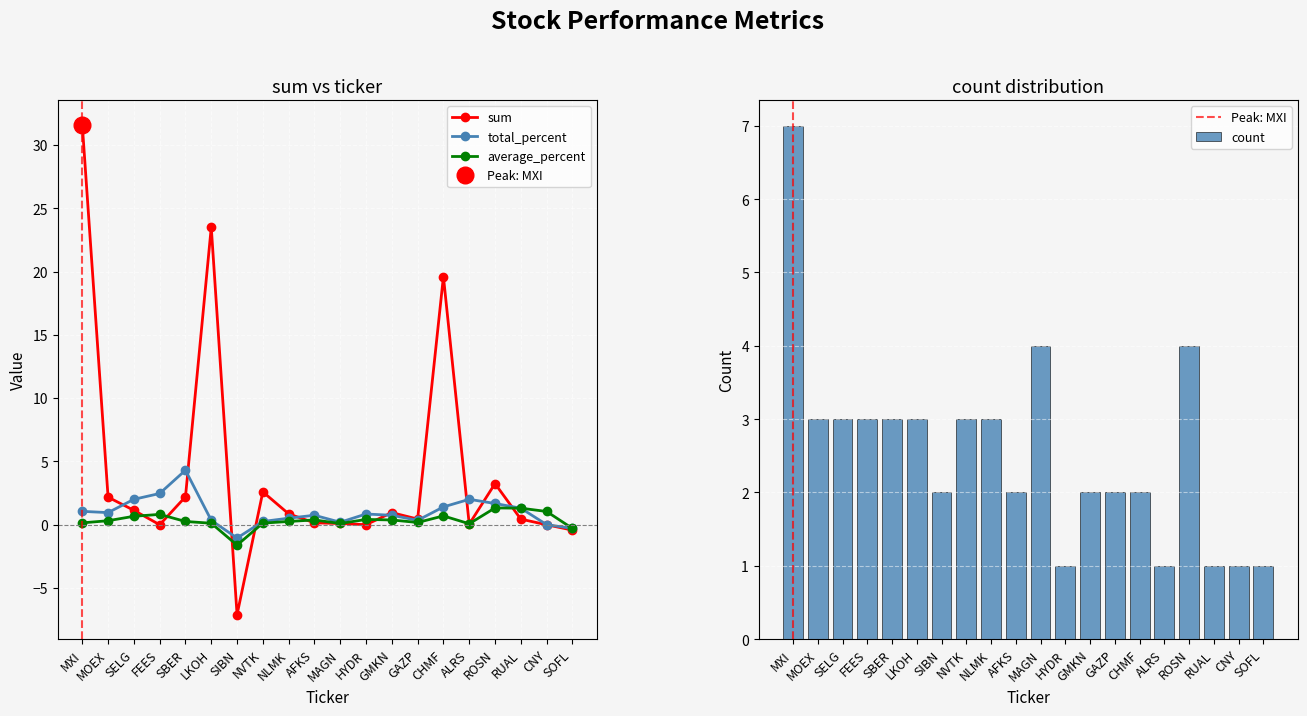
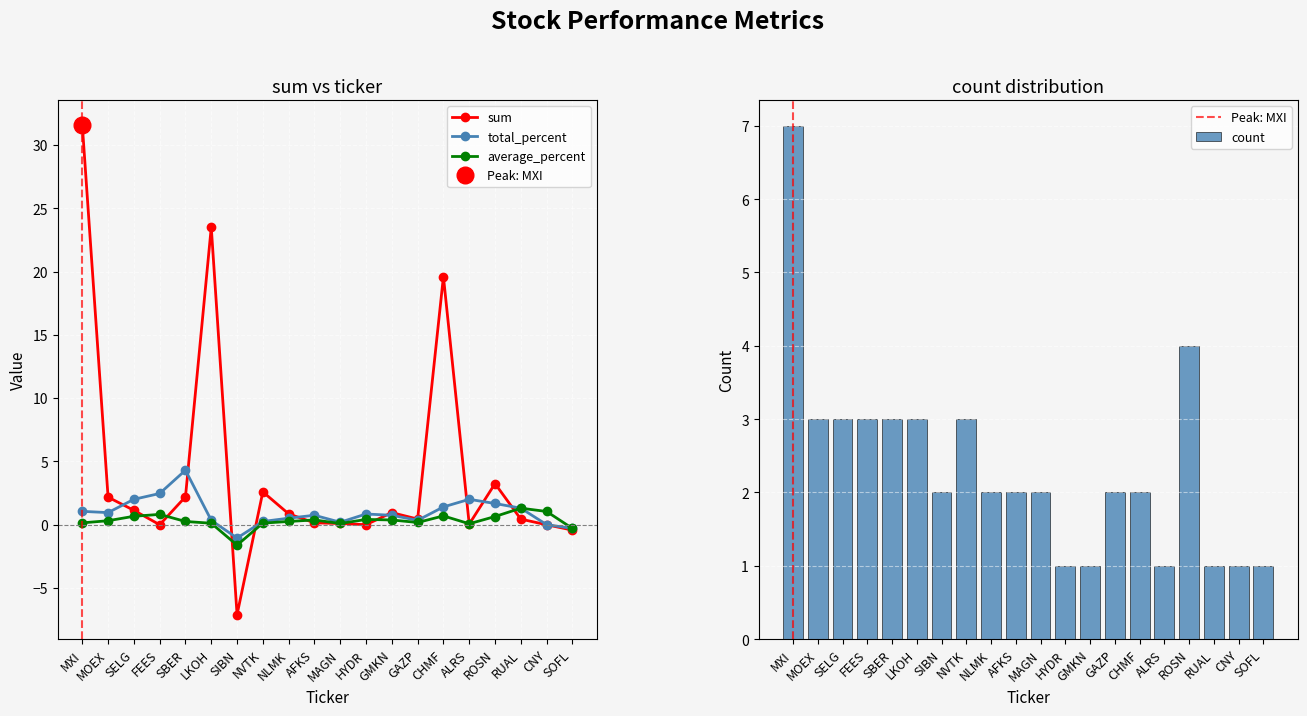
sum vs ticker, average_percent, ROSN: 1.3 -> 0.7
count distribution, NLMK: 3 -> 2
count distribution, MAGN: 4 -> 2
count distribution, GMKN: 2 -> 1
